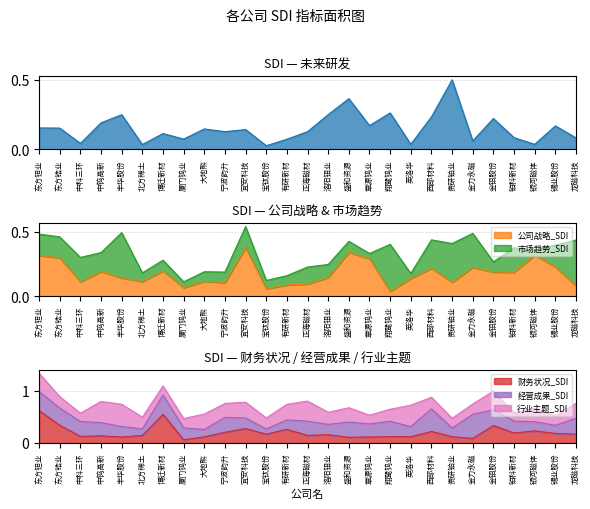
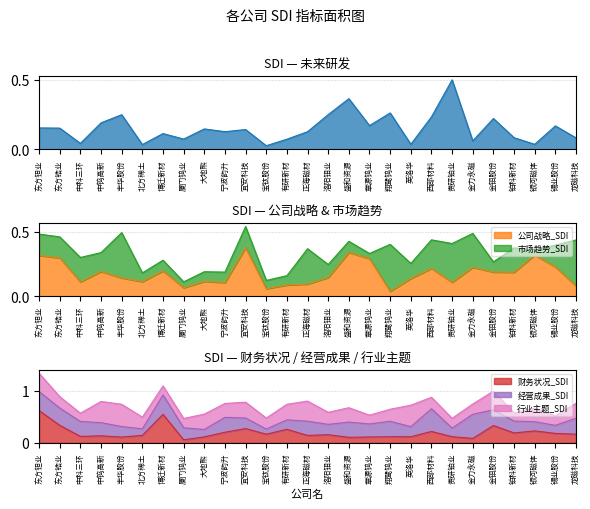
SDI — 公司战略 & 市场趋势, 市场趋势_SDI, 正海磁材: 0.13 -> 0.27
SDI — 公司战略 & 市场趋势, 市场趋势_SDI, 英洛华: 0.04 -> 0.12
